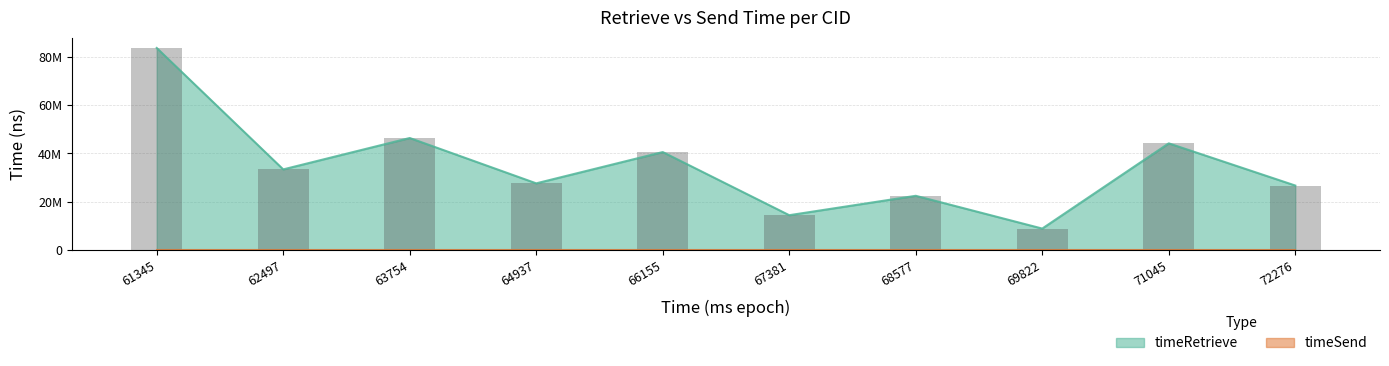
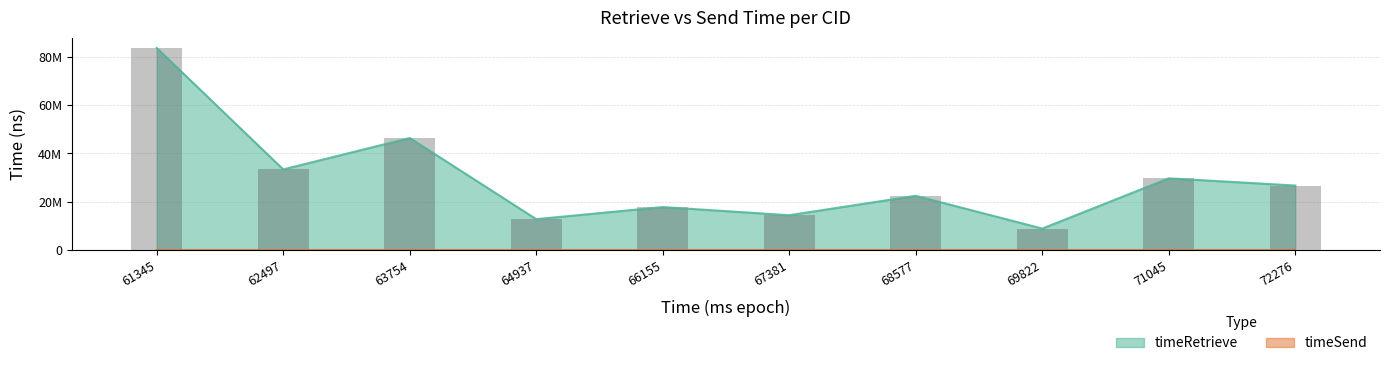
timeRetrieve, 64937: 28000000 -> 13000000
timeRetrieve, 66155: 41000000 -> 18000000
timeRetrieve, 71045: 44000000 -> 30000000
